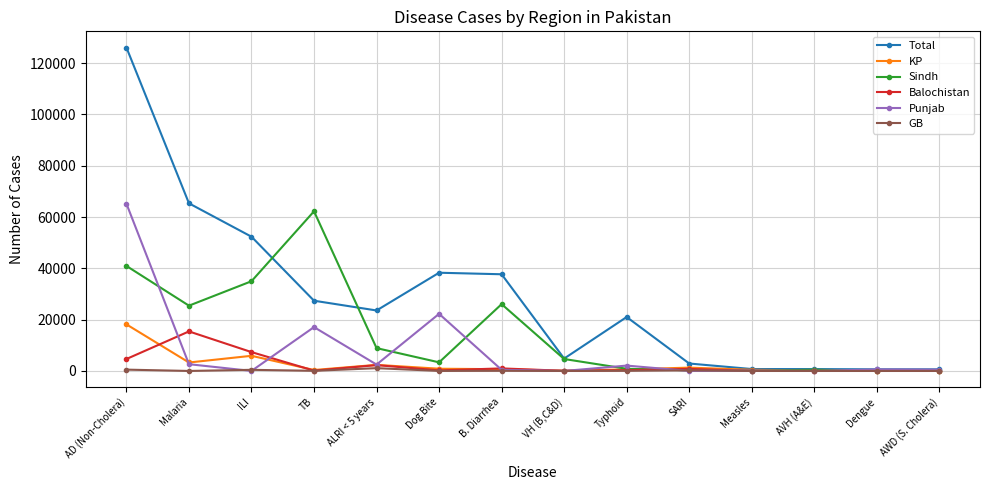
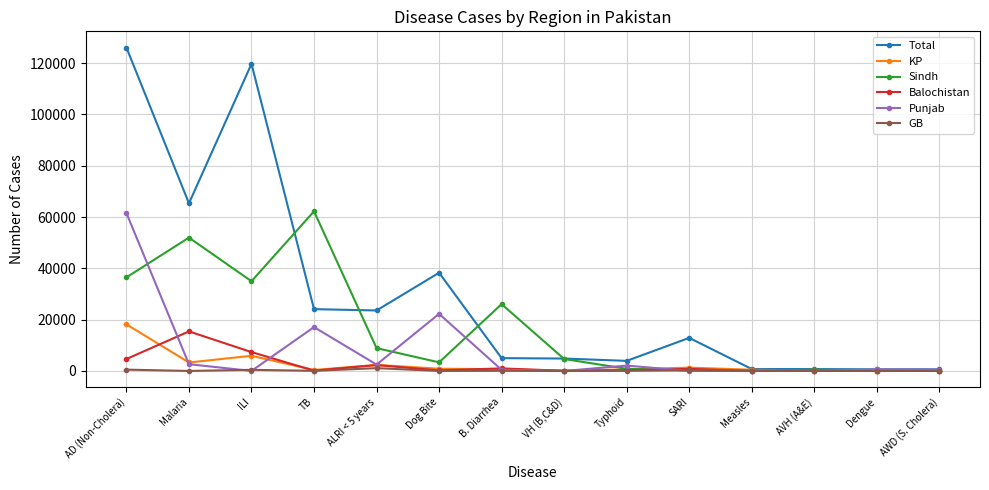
Sindh, AD (Non-Cholera): 41000 -> 36000
Punjab, AD (Non-Cholera): 65000 -> 62000
Sindh, Malaria: 25000 -> 52000
Total, ILI: 52000 -> 120000
Total, TB: 27000 -> 24000
Total, B. Diarrhea: 38000 -> 5000
Total, Typhoid: 21000 -> 4000
Total, SARI: 3000 -> 13000
